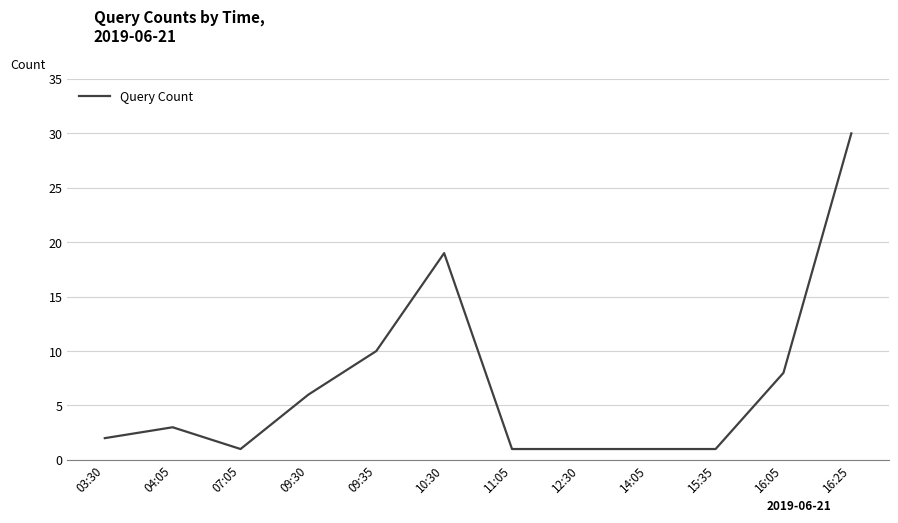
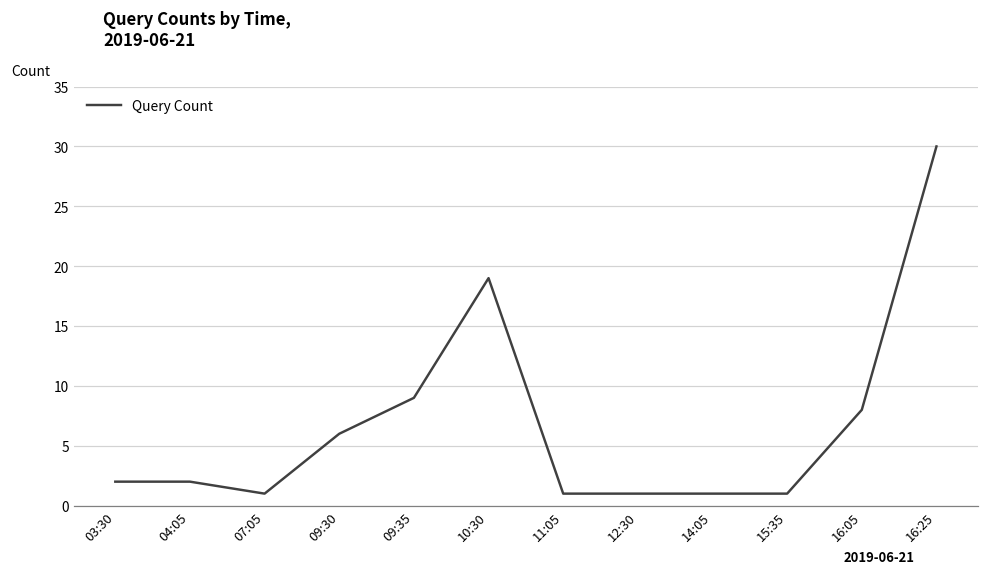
04:05: 3 -> 2
09:35: 10 -> 9
